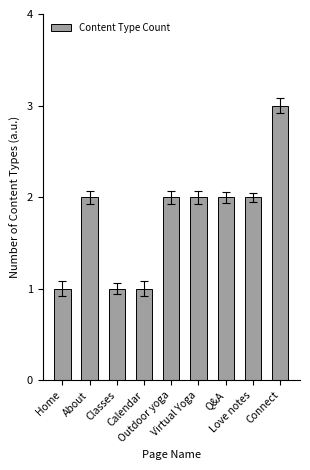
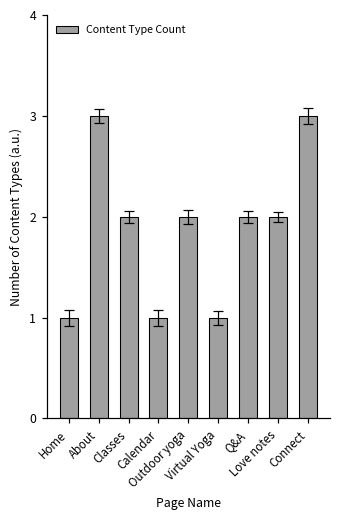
Content Type Count, About: 2 -> 3
Content Type Count, Classes: 1 -> 2
Content Type Count, Virtual Yoga: 2 -> 1
